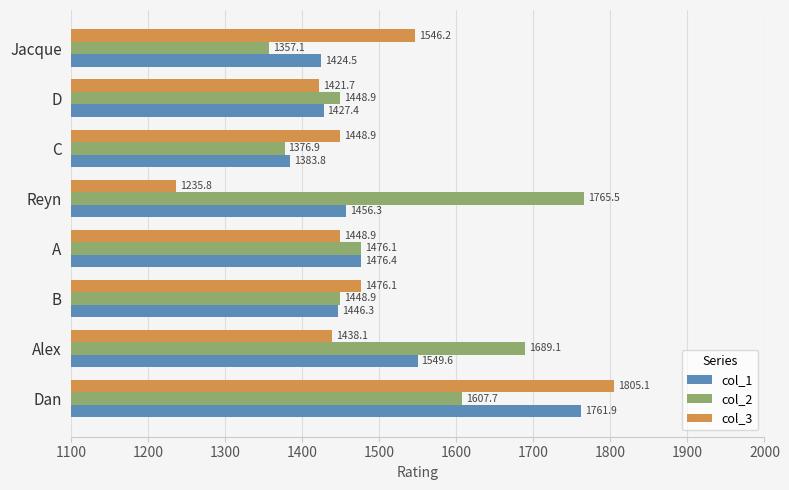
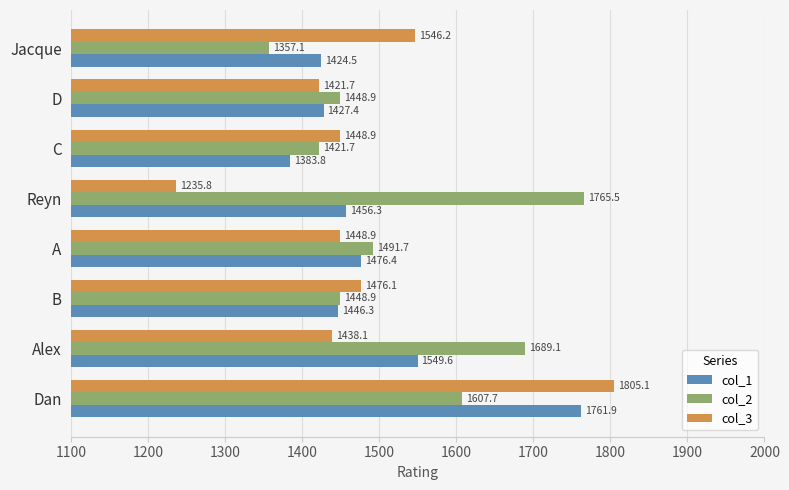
col_2, C: 1376.9 -> 1421.7
col_2, A: 1476.1 -> 1491.7
